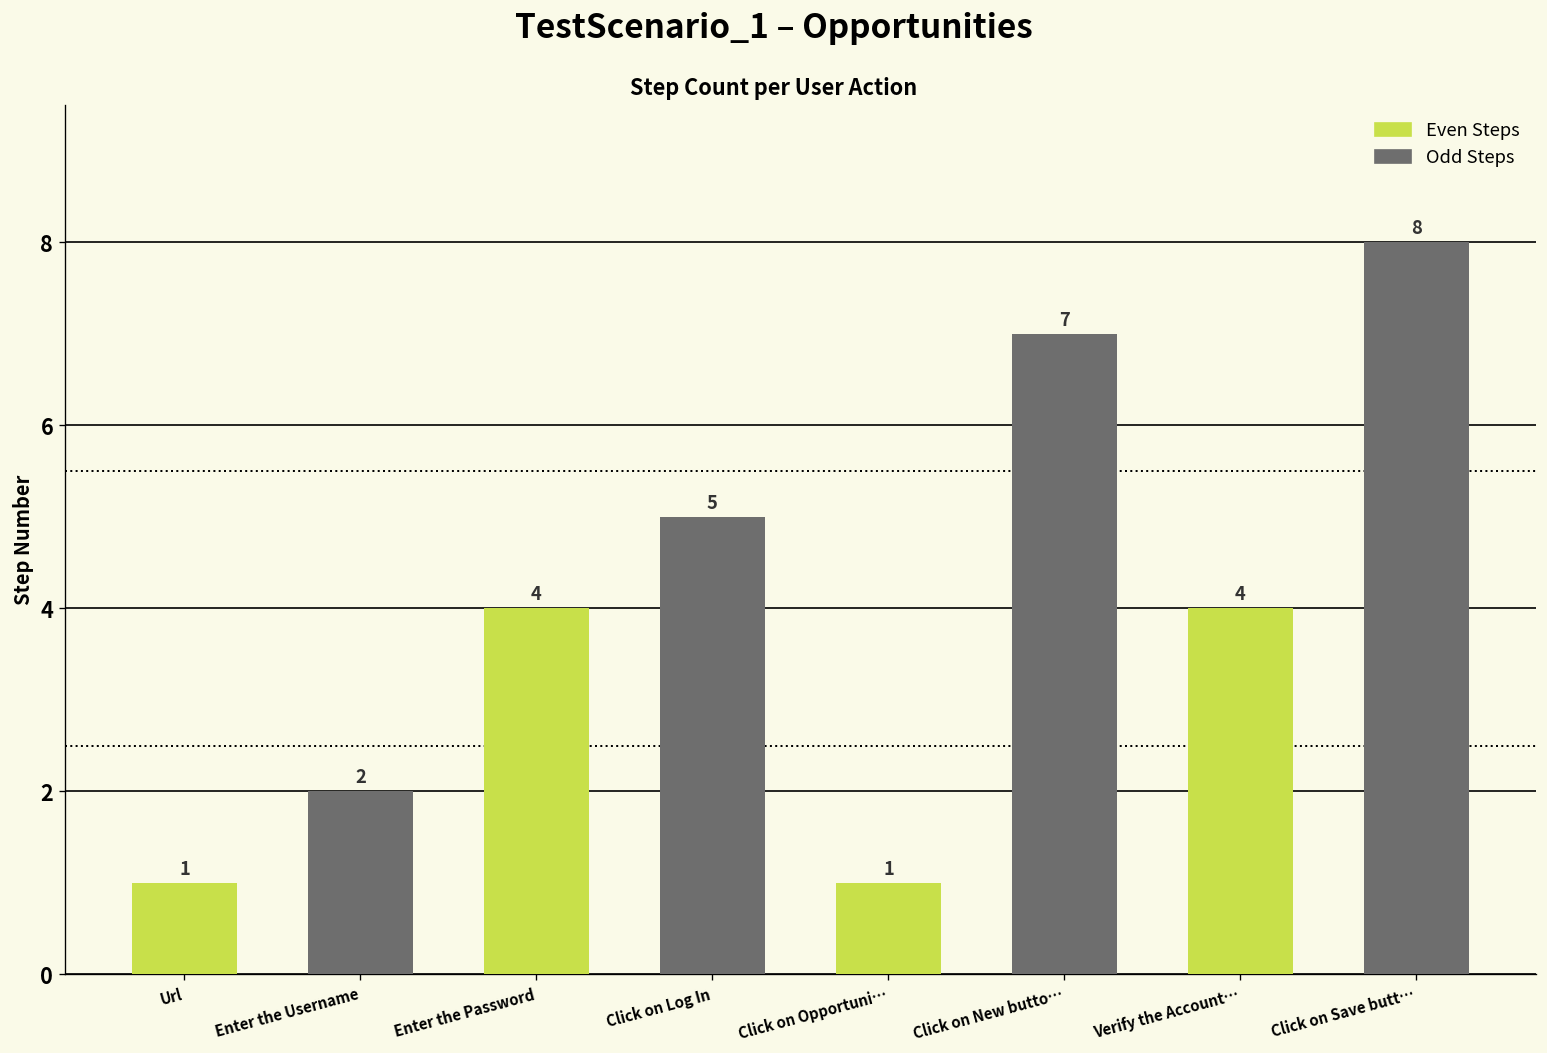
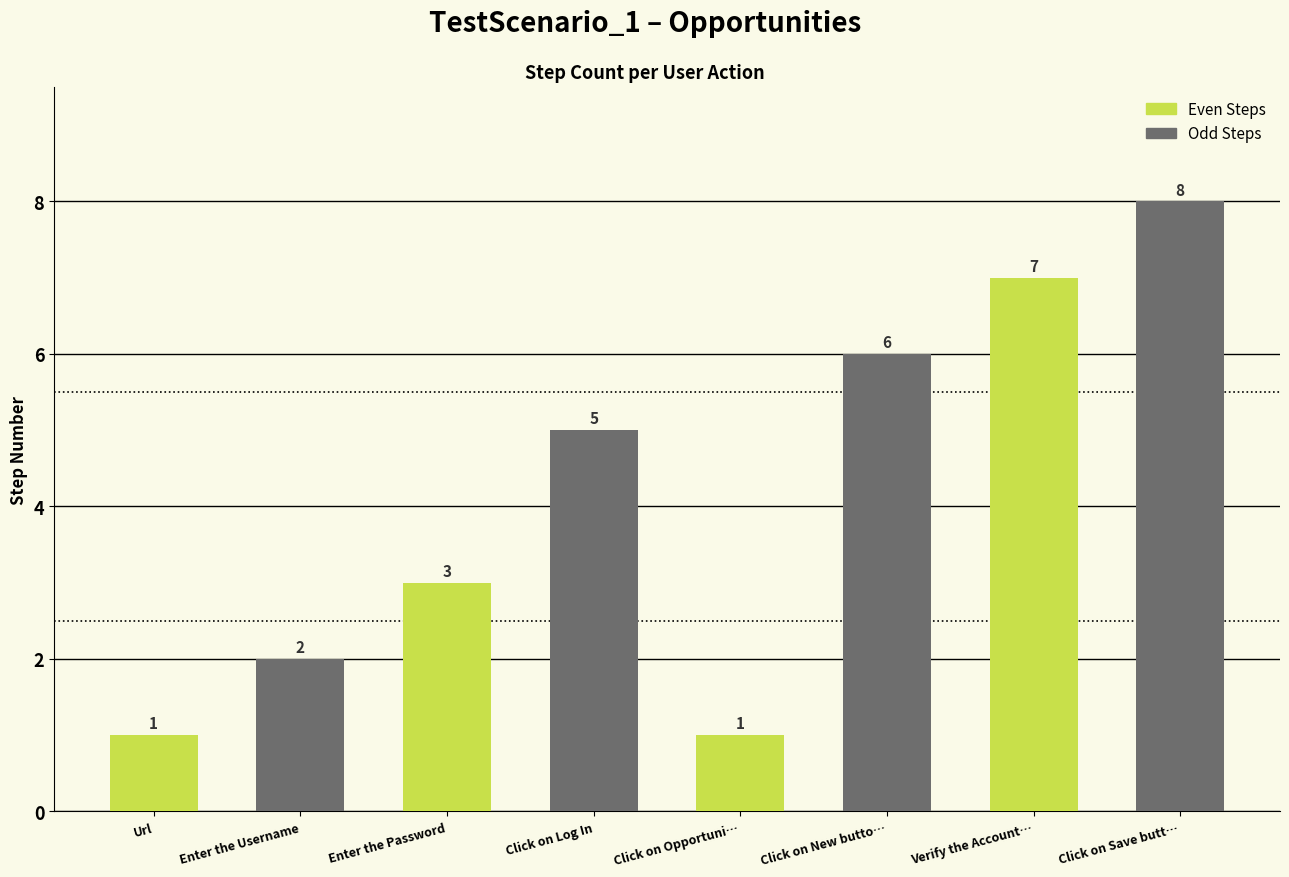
Enter the Password: 4 -> 3
Click on New butto…: 7 -> 6
Verify the Account…: 4 -> 7
